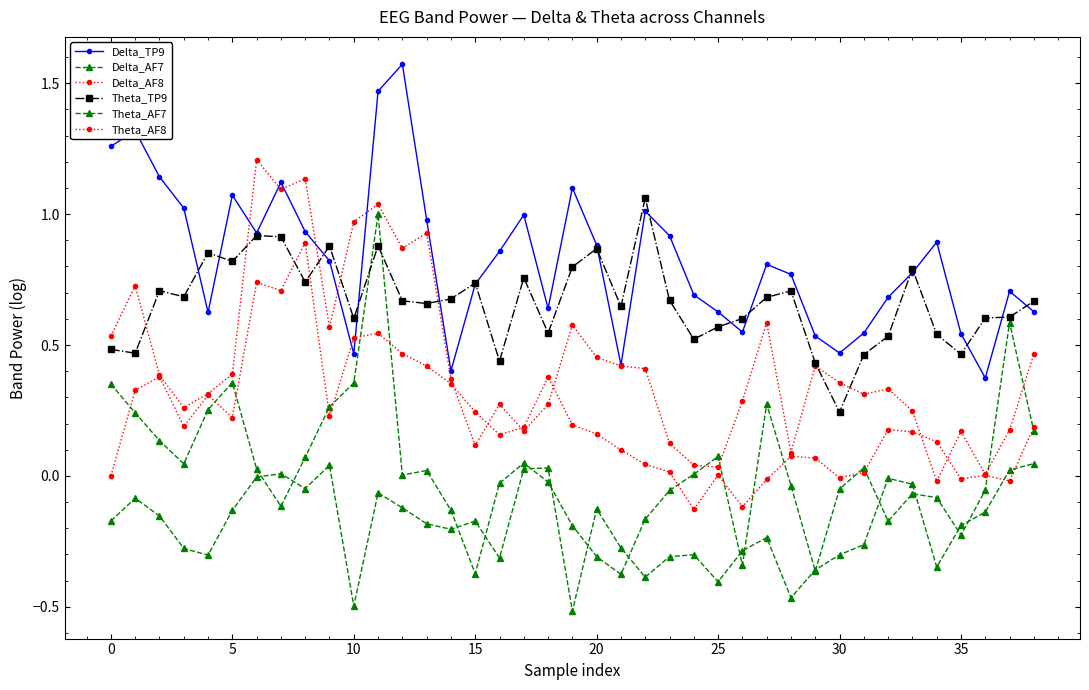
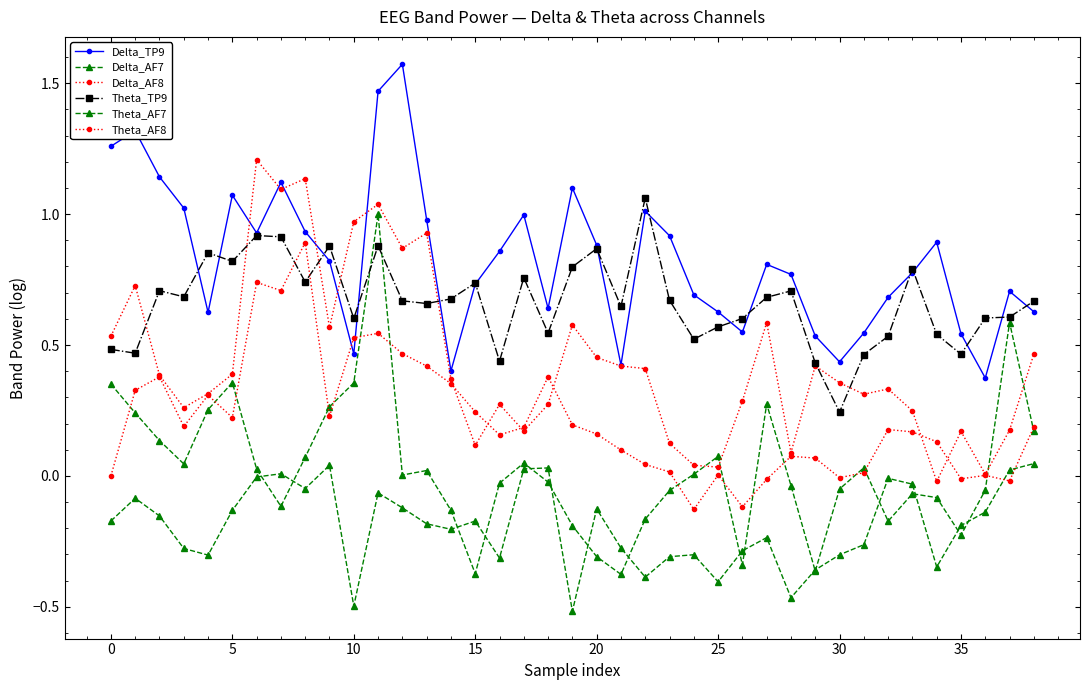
Delta_TP9, 30: 0.47 -> 0.44
